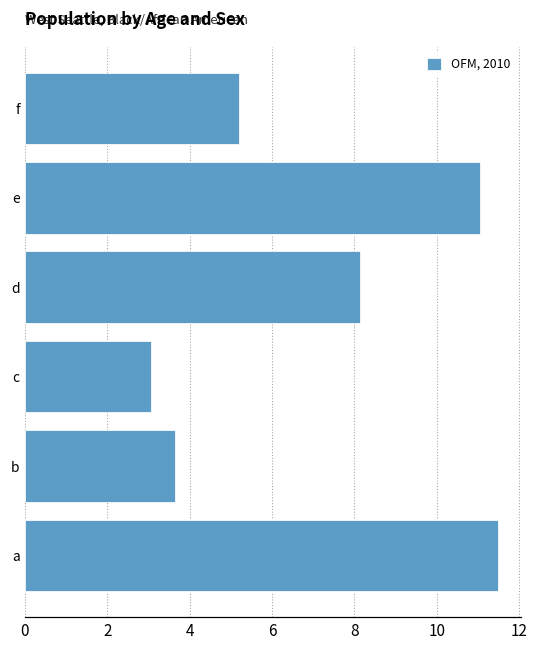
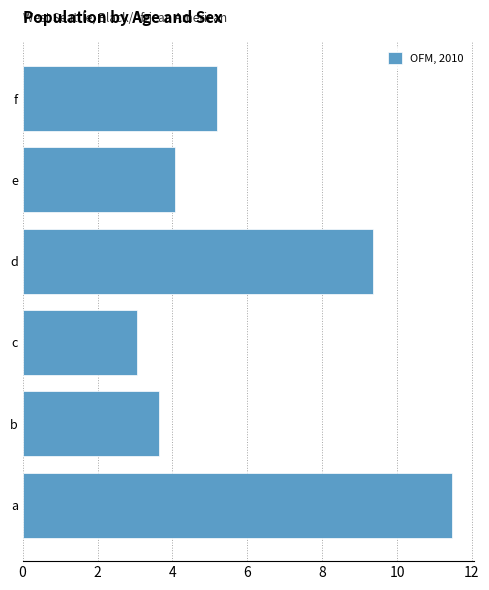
e: 11.0 -> 4.1
d: 8.1 -> 9.4
